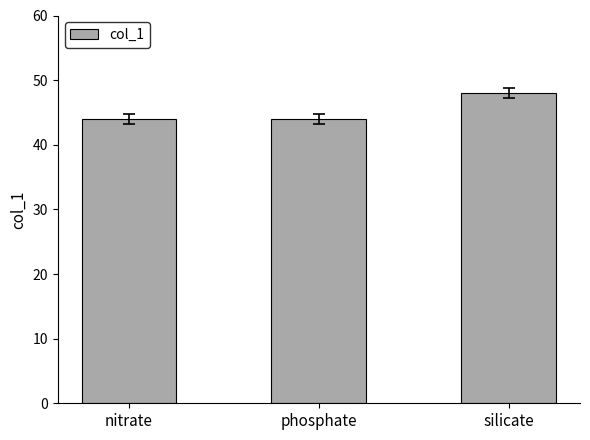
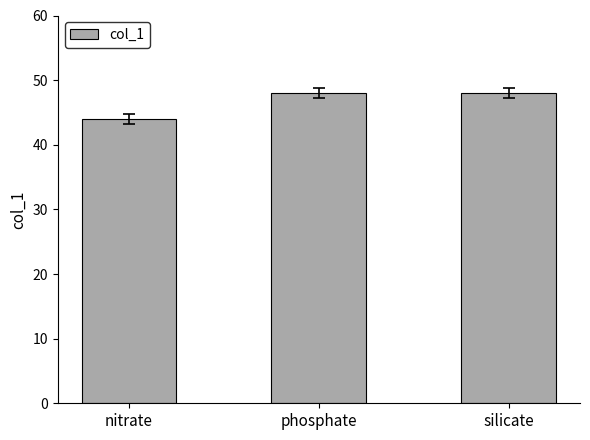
col_1, phosphate: 44 -> 48
